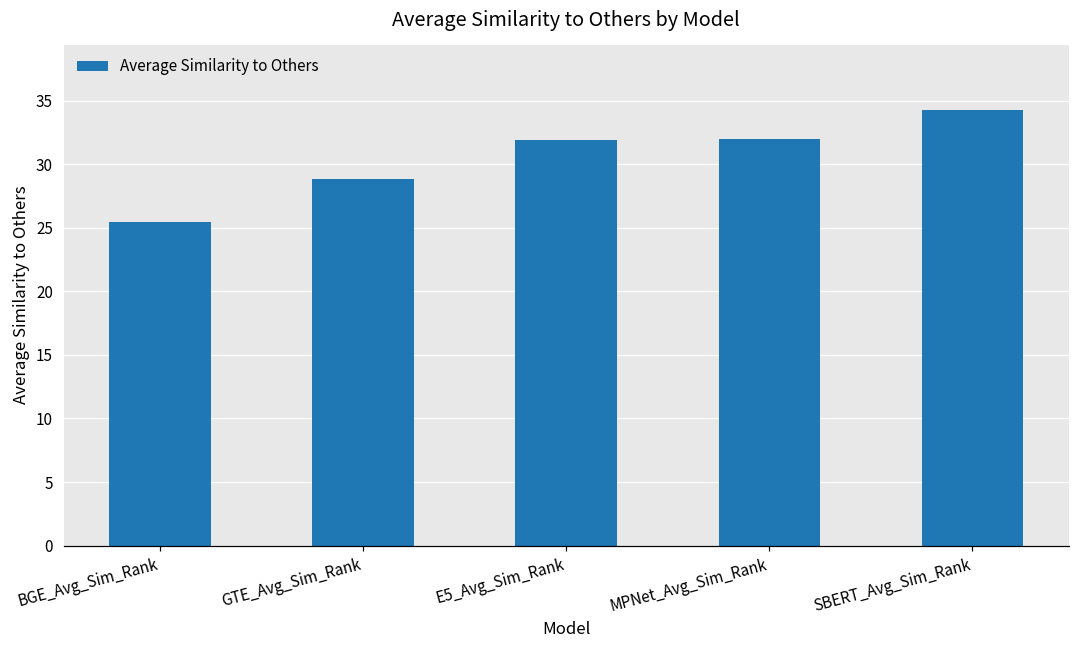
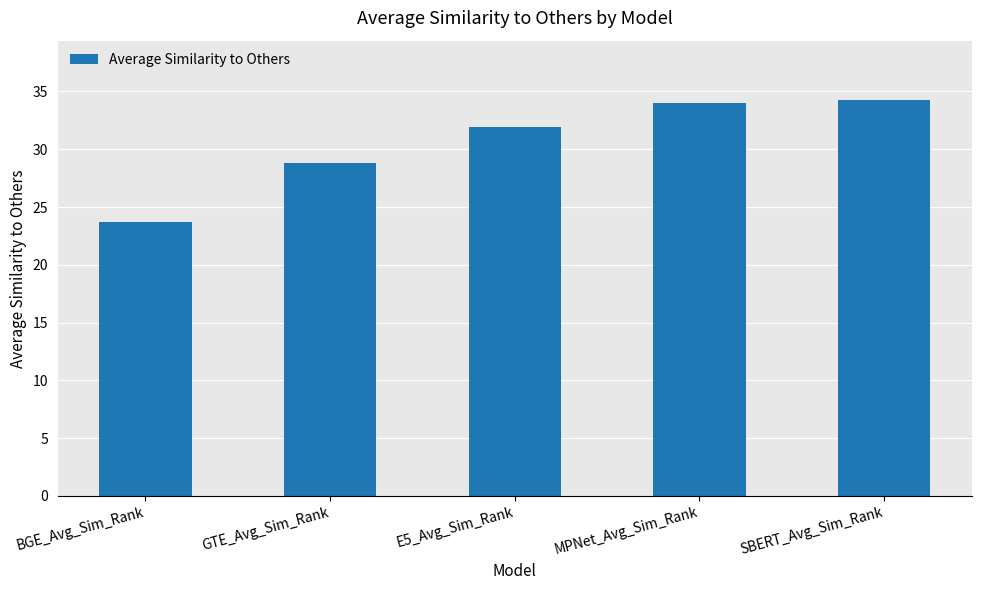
BGE_Avg_Sim_Rank: 25.5 -> 23.7
MPNet_Avg_Sim_Rank: 31.9 -> 34.0
